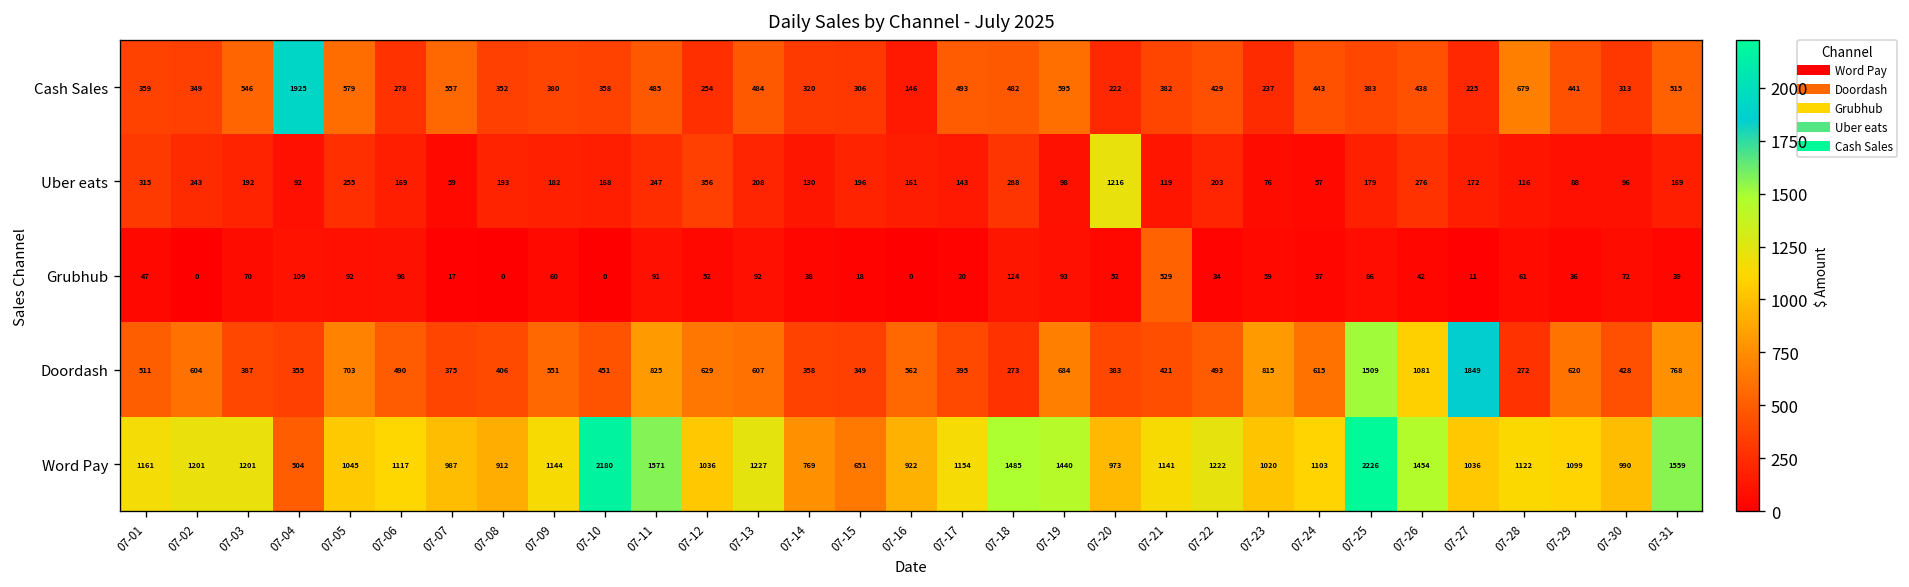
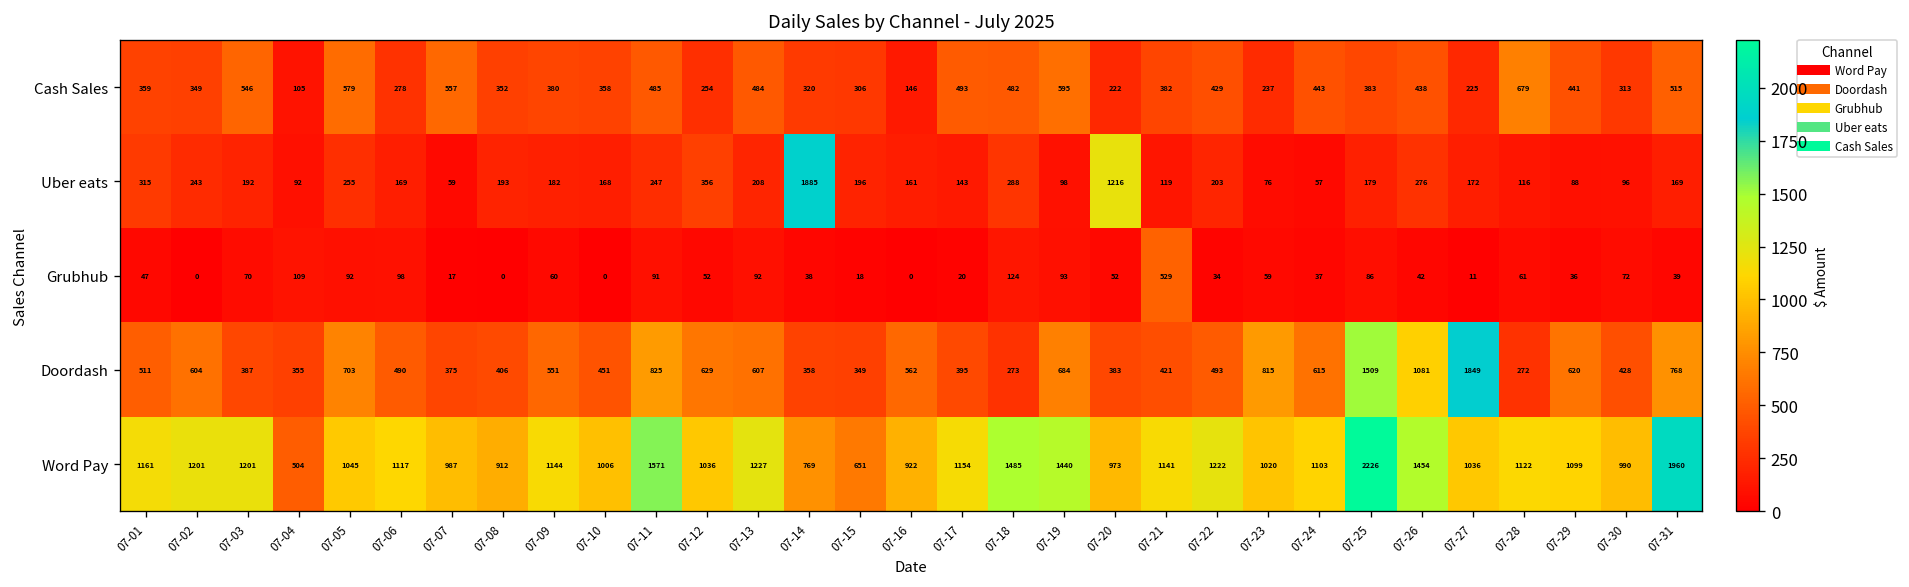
Cash Sales, 07-04: 1925 -> 105
Uber eats, 07-14: 130 -> 1885
Word Pay, 07-10: 2180 -> 1006
Word Pay, 07-31: 1559 -> 1960
